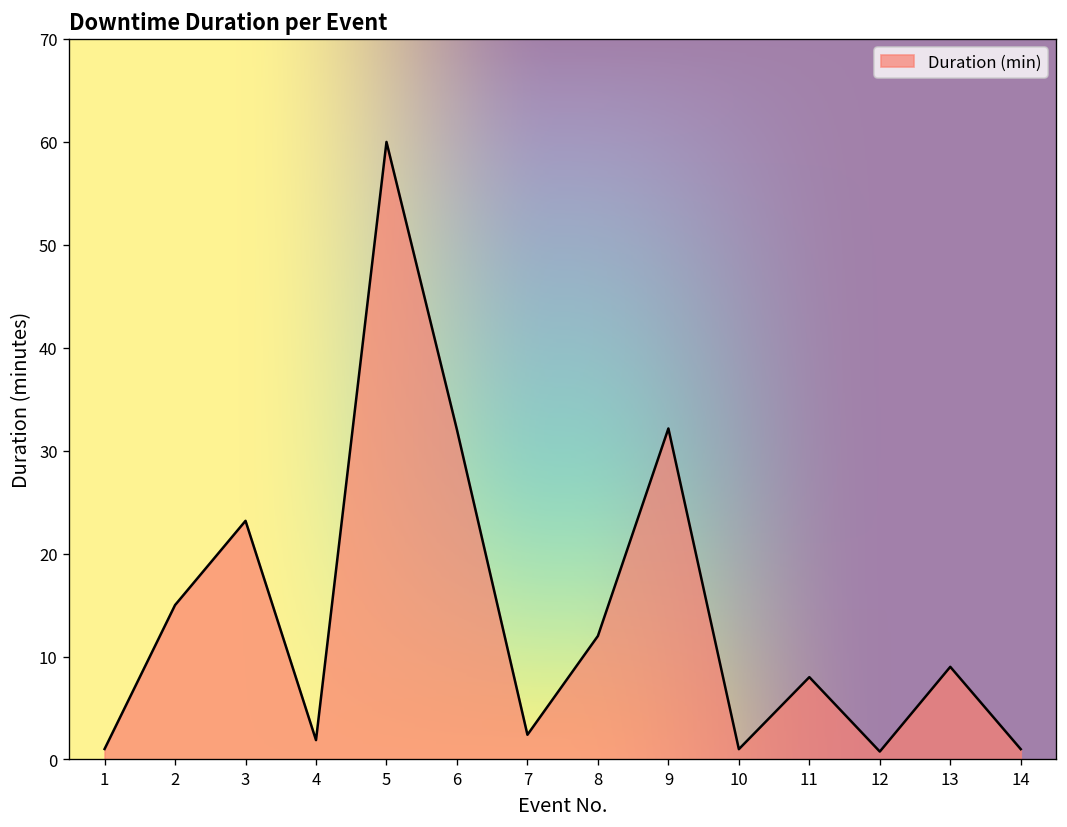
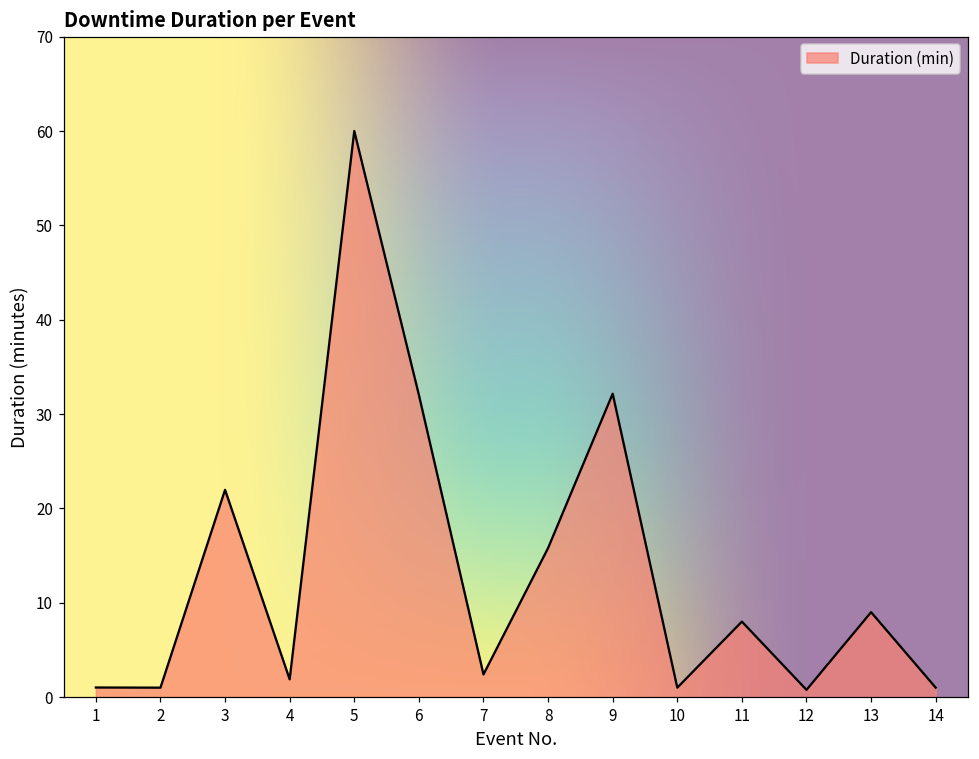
2: 15 -> 1
3: 23 -> 22
8: 12 -> 16
